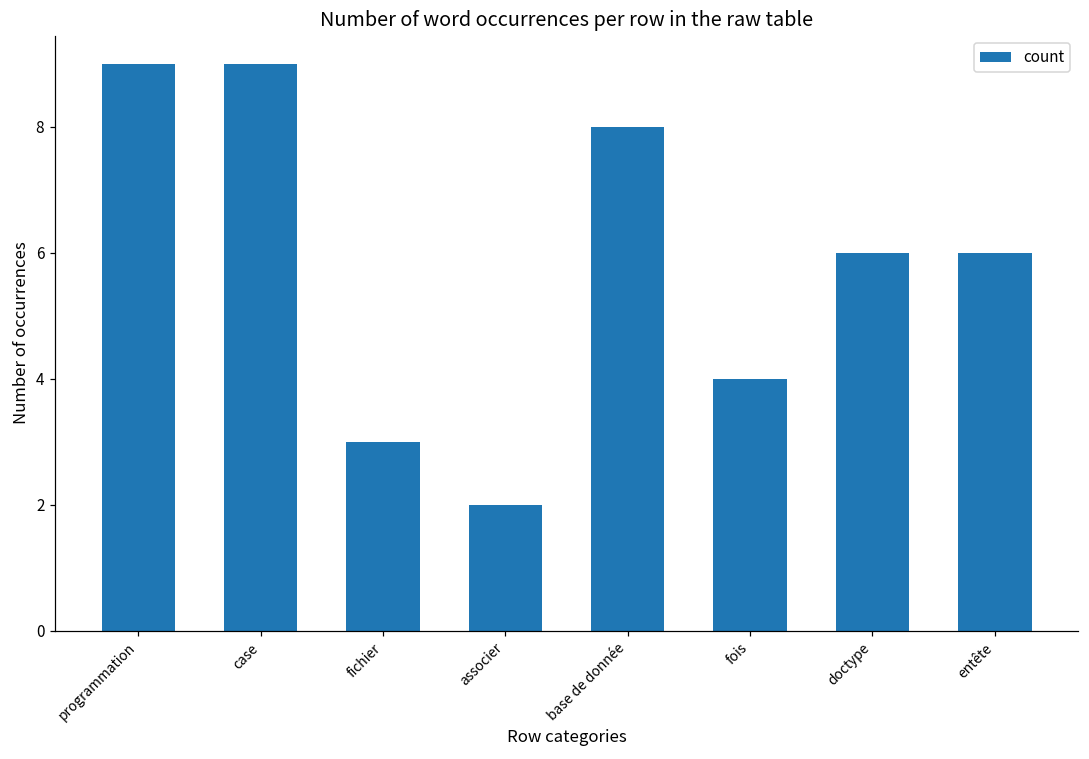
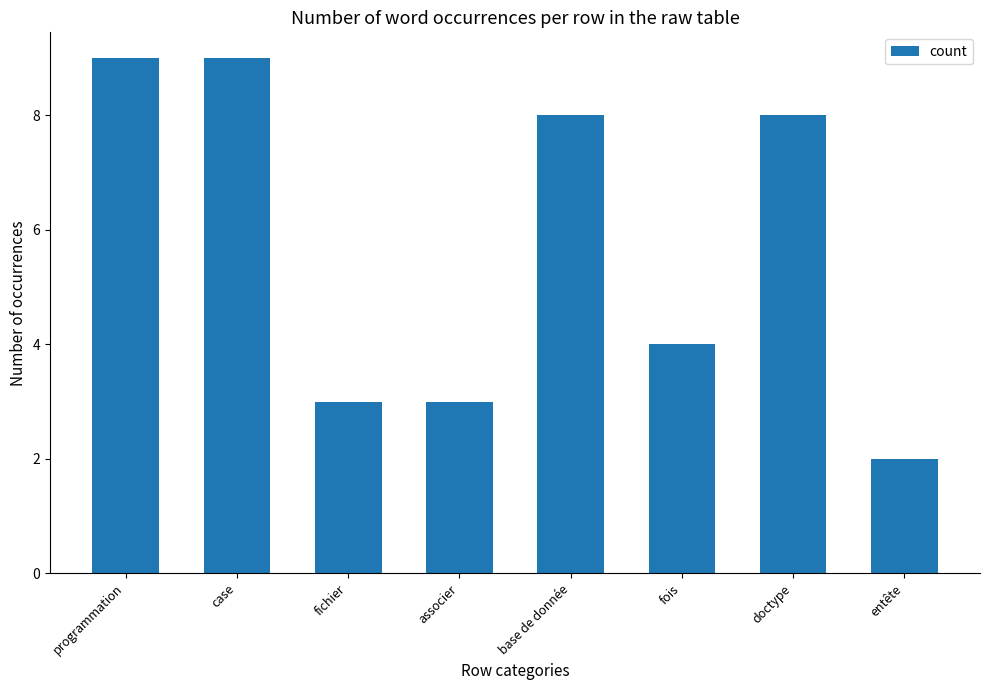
associer: 2 -> 3
doctype: 6 -> 8
entête: 6 -> 2
